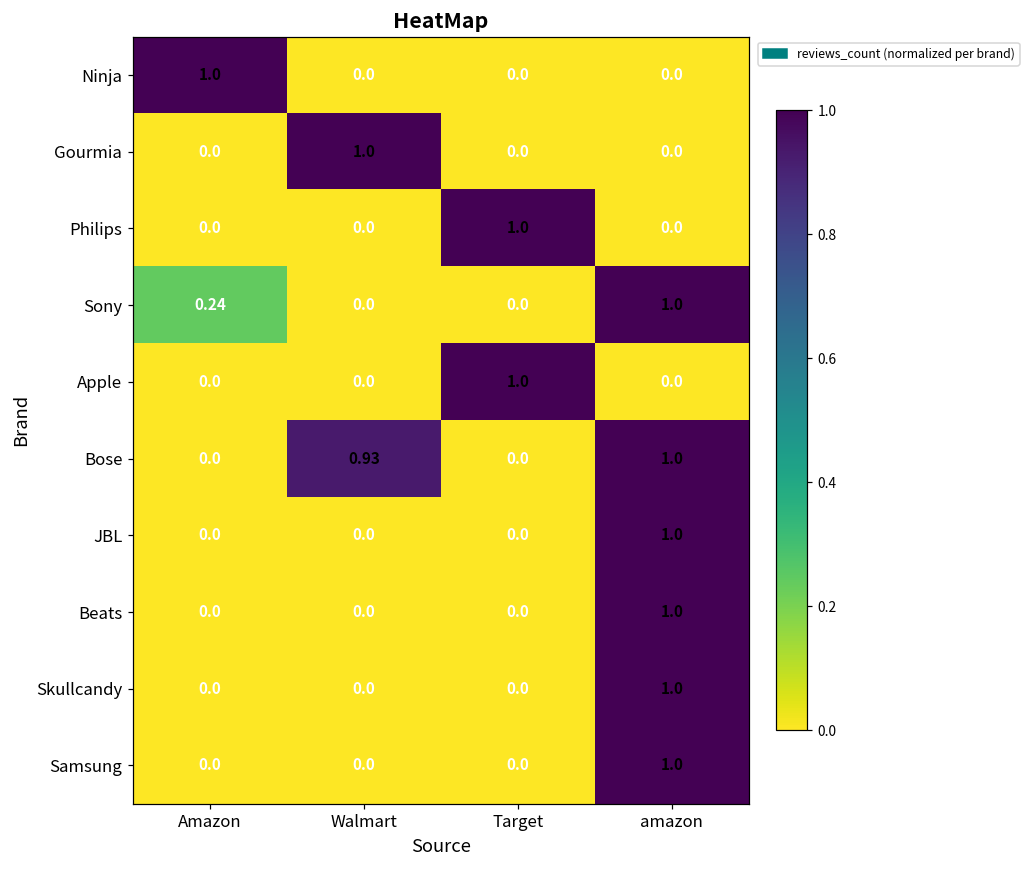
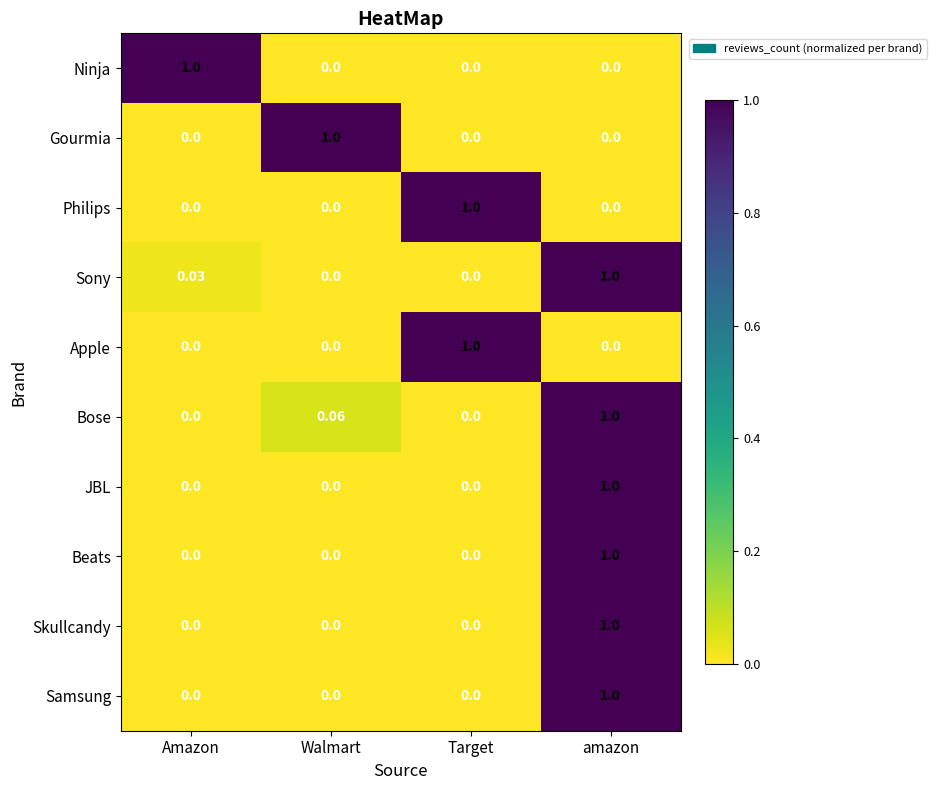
Sony, Amazon: 0.24 -> 0.03
Bose, Walmart: 0.93 -> 0.06
